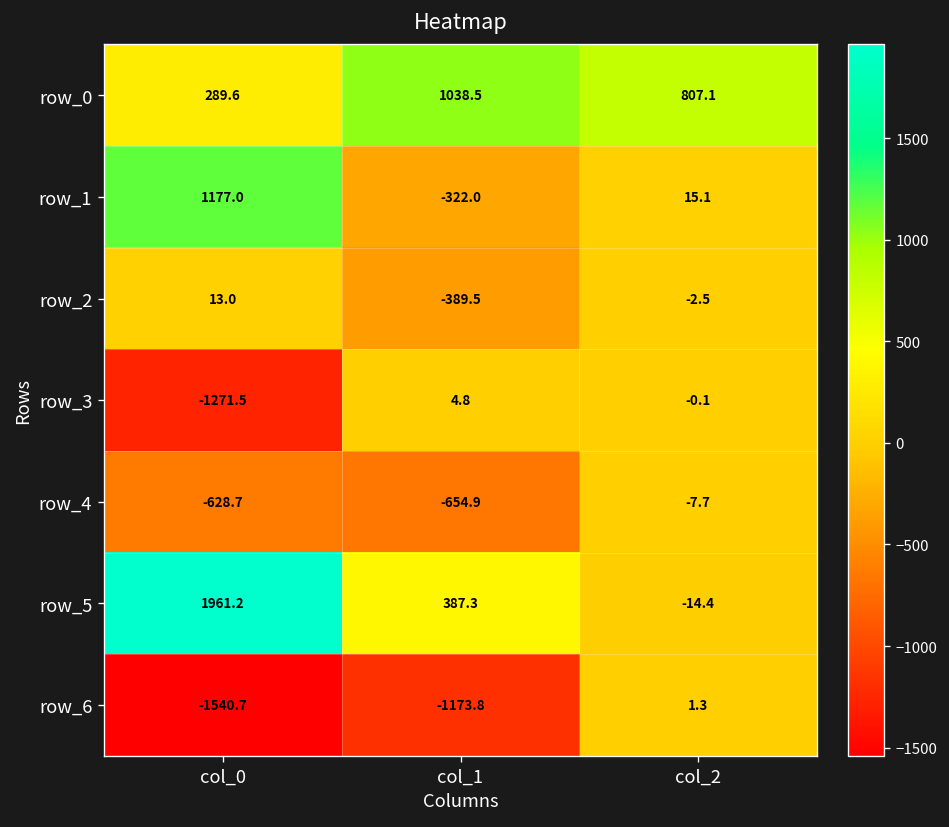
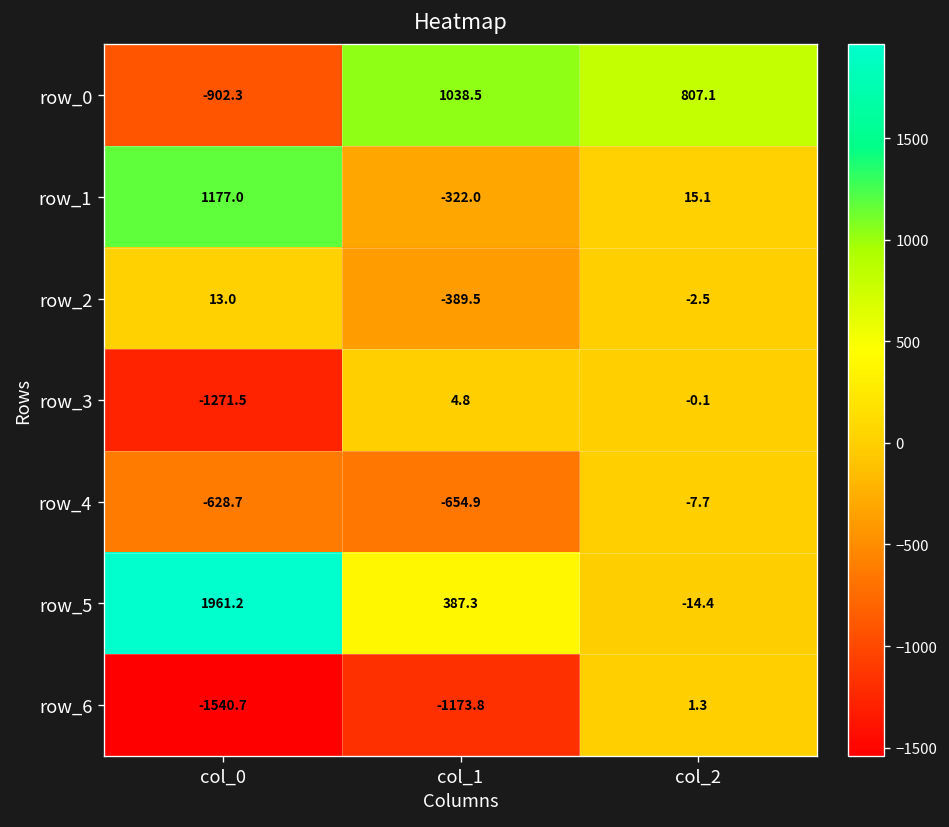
row_0, col_0: 289.6 -> -902.3
